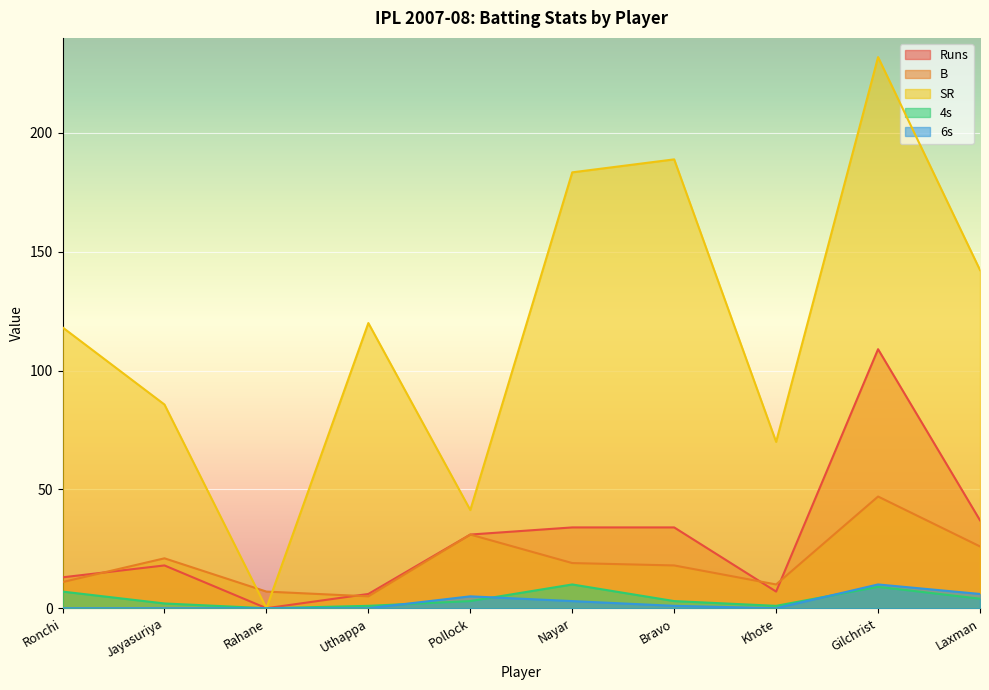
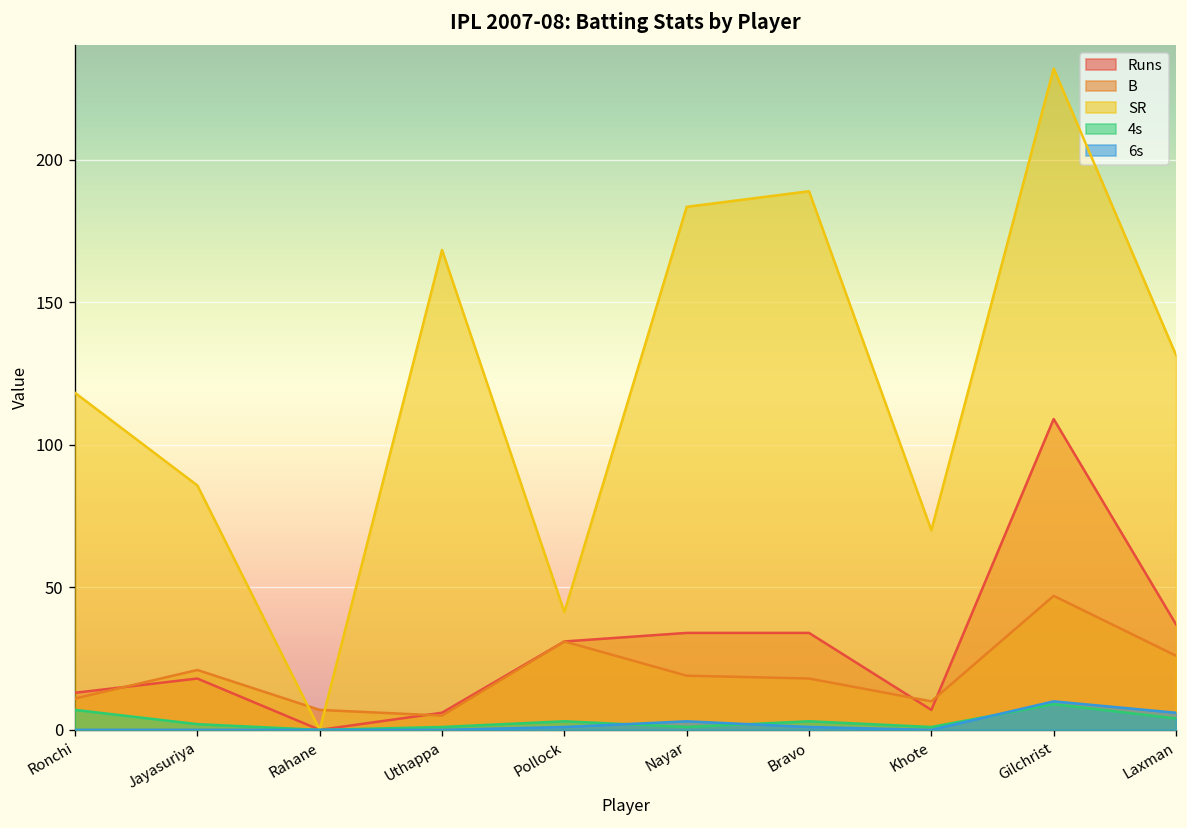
SR, Uthappa: 120 -> 168
6s, Pollock: 5 -> 1
4s, Nayar: 10 -> 1
SR, Laxman: 142 -> 131
